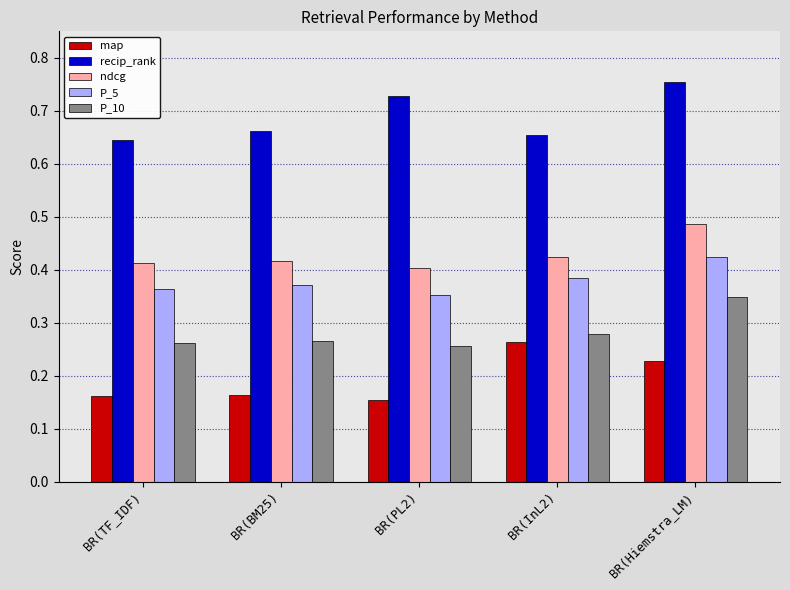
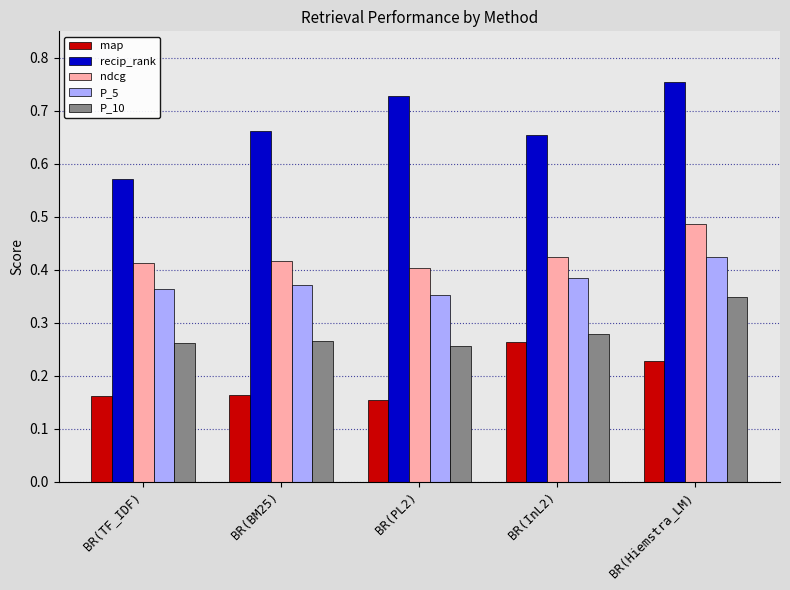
recip_rank, BR(TF_IDF): 0.65 -> 0.57
